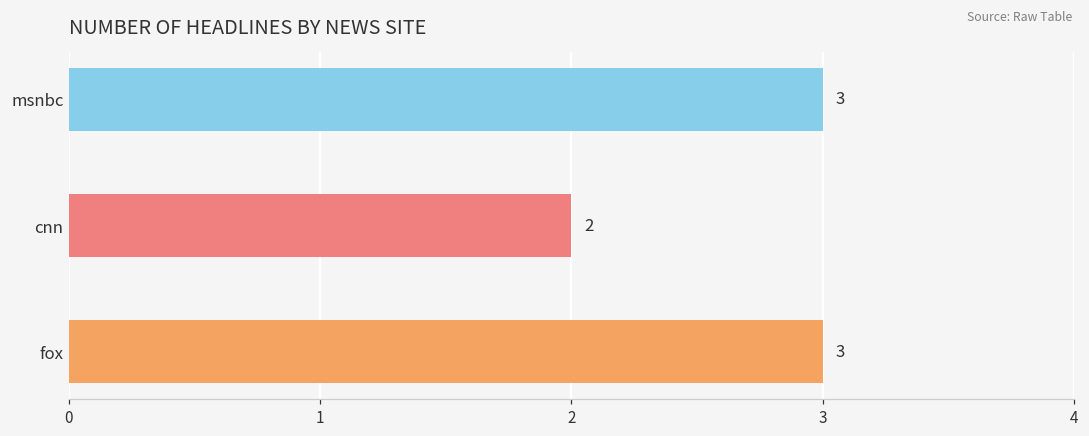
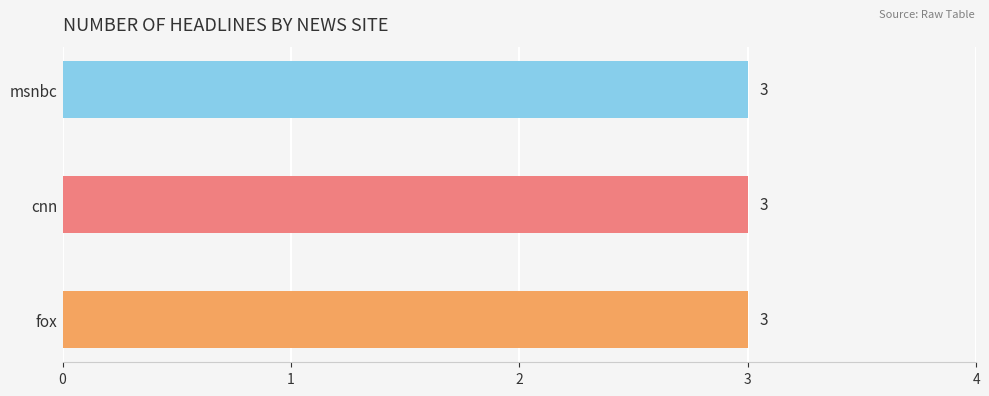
cnn: 2 -> 3
